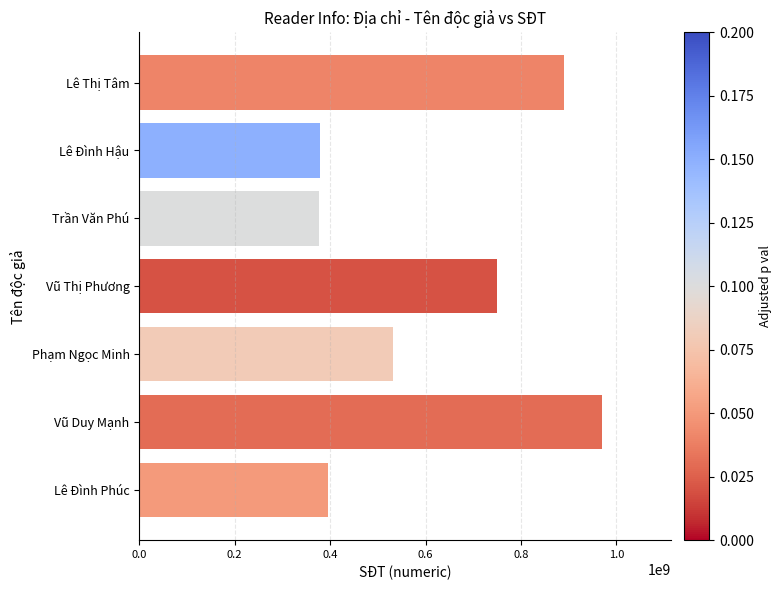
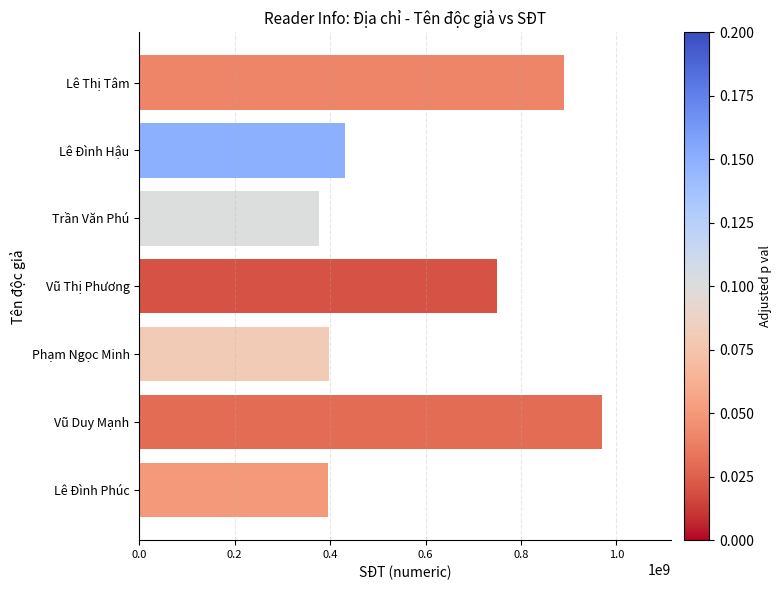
Lê Đình Hậu: 380000000 -> 430000000
Phạm Ngọc Minh: 530000000 -> 400000000
